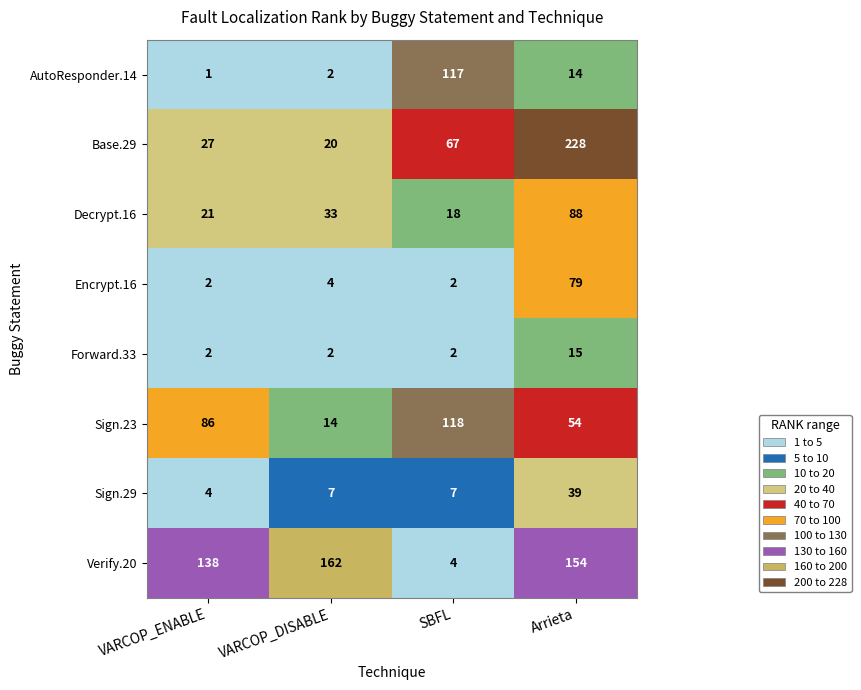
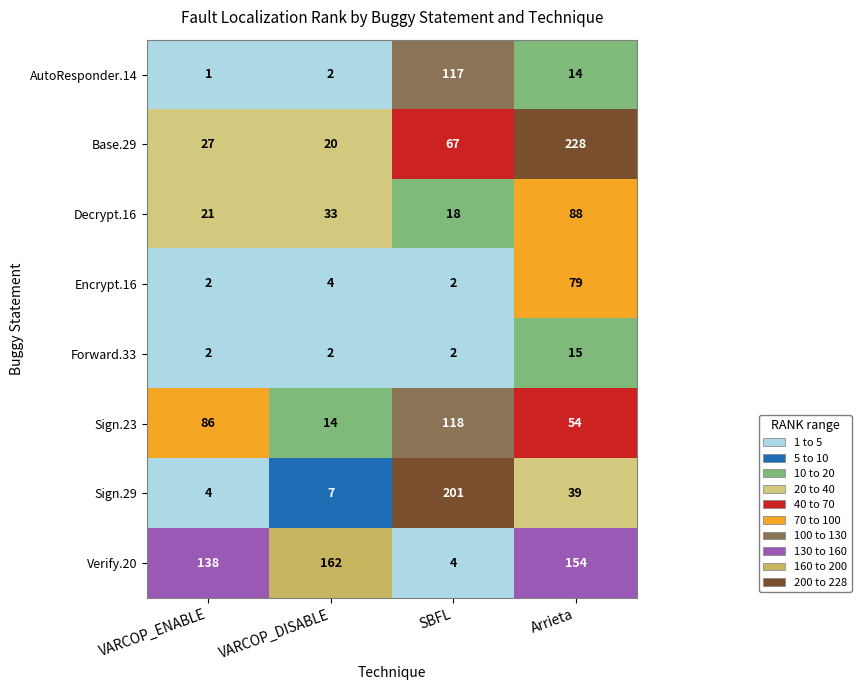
Sign.29, SBFL: 7 -> 201
